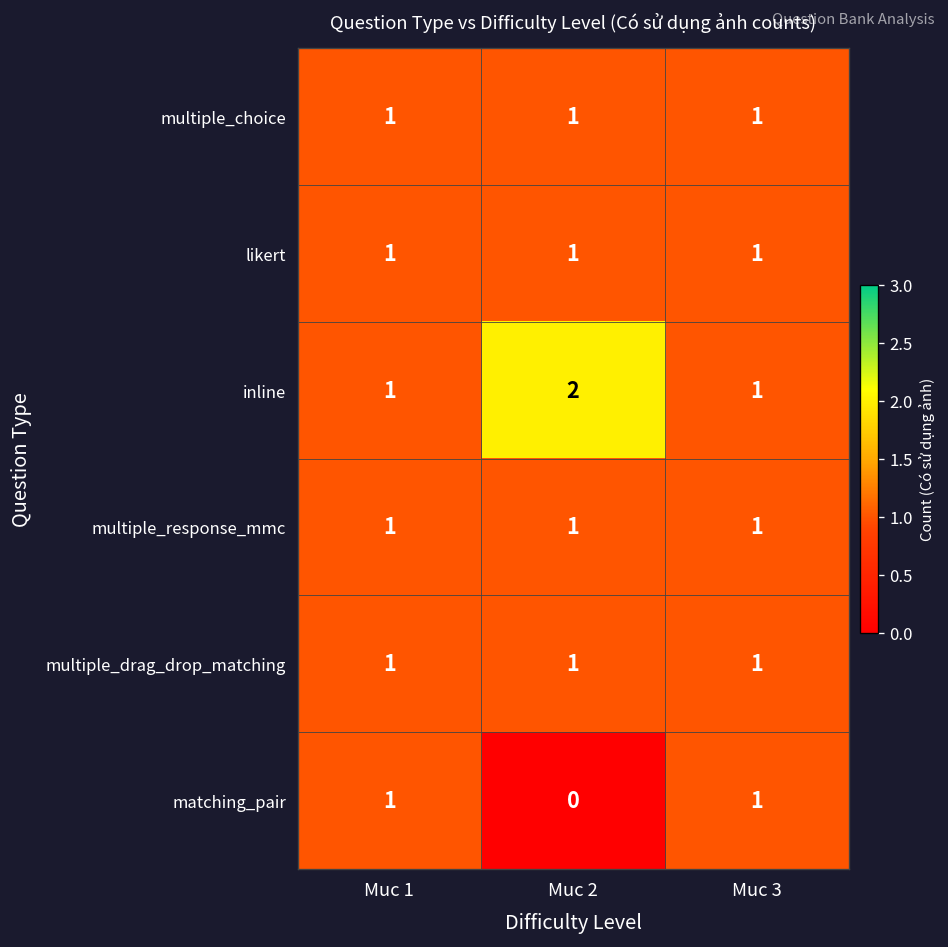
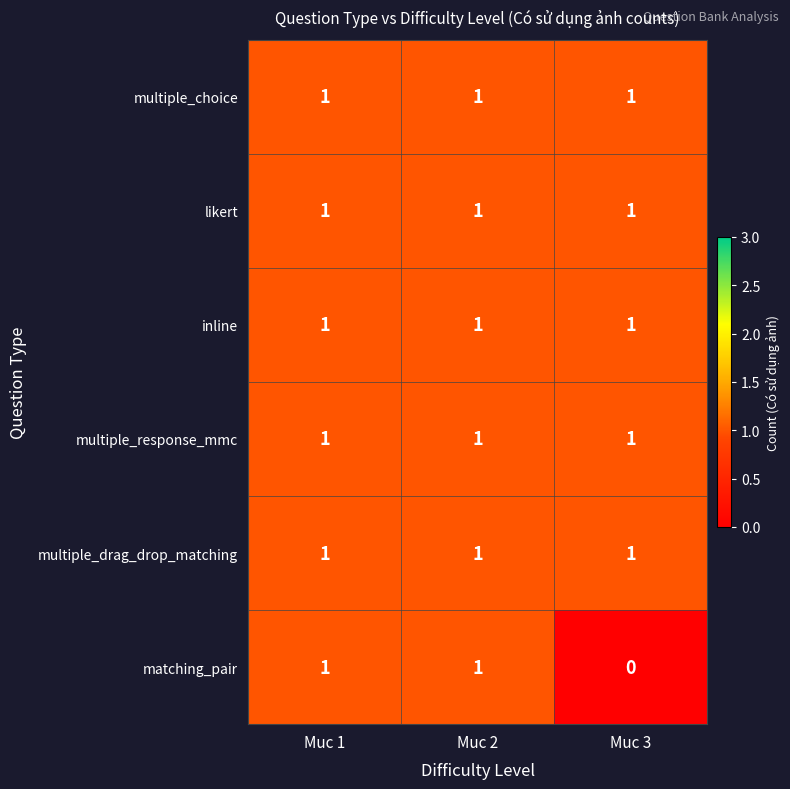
inline, Muc 2: 2 -> 1
matching_pair, Muc 2: 0 -> 1
matching_pair, Muc 3: 1 -> 0
